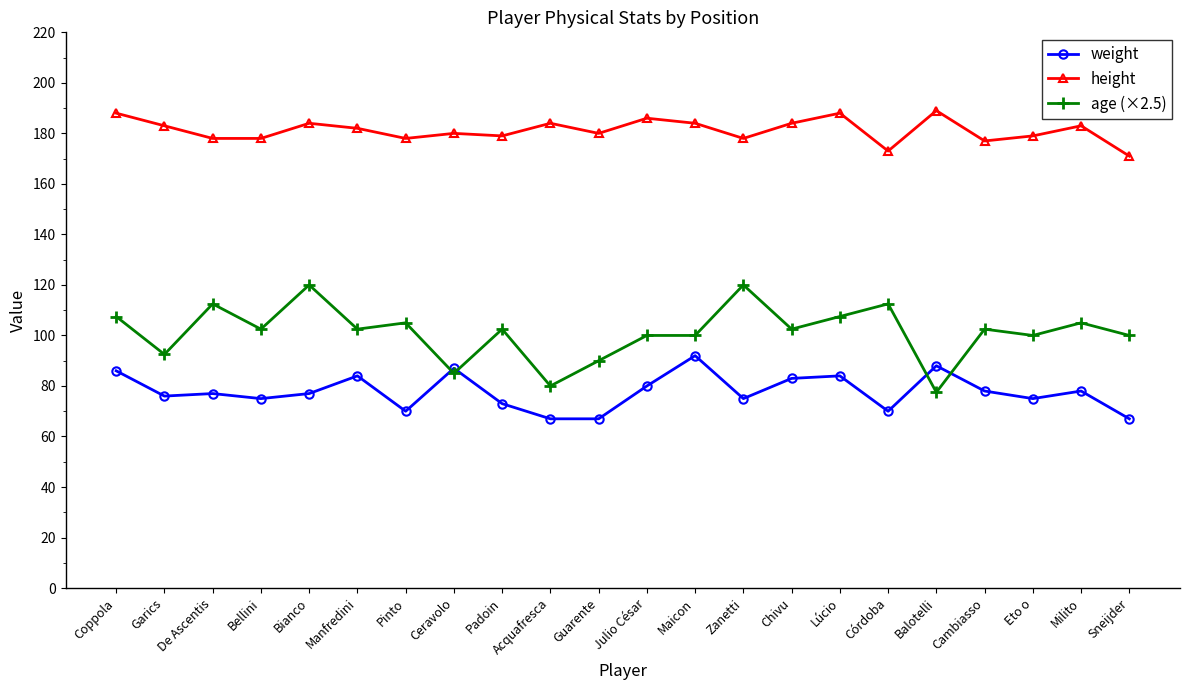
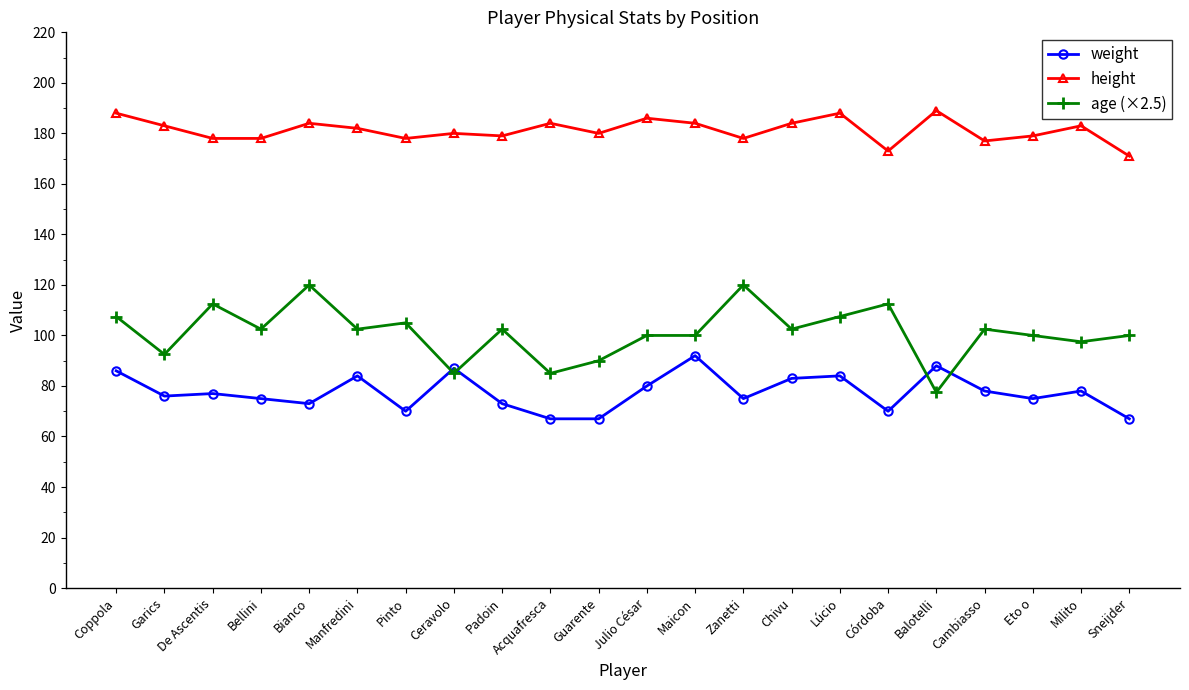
weight, Bianco: 77 -> 73
age (×2.5), Acquafresca: 80 -> 85
age (×2.5), Milito: 105 -> 98
